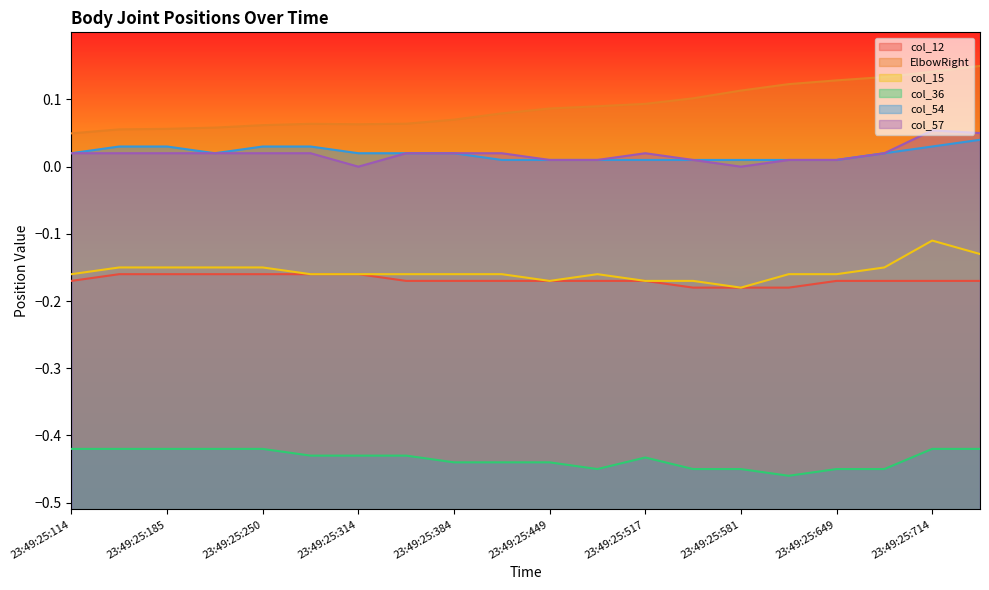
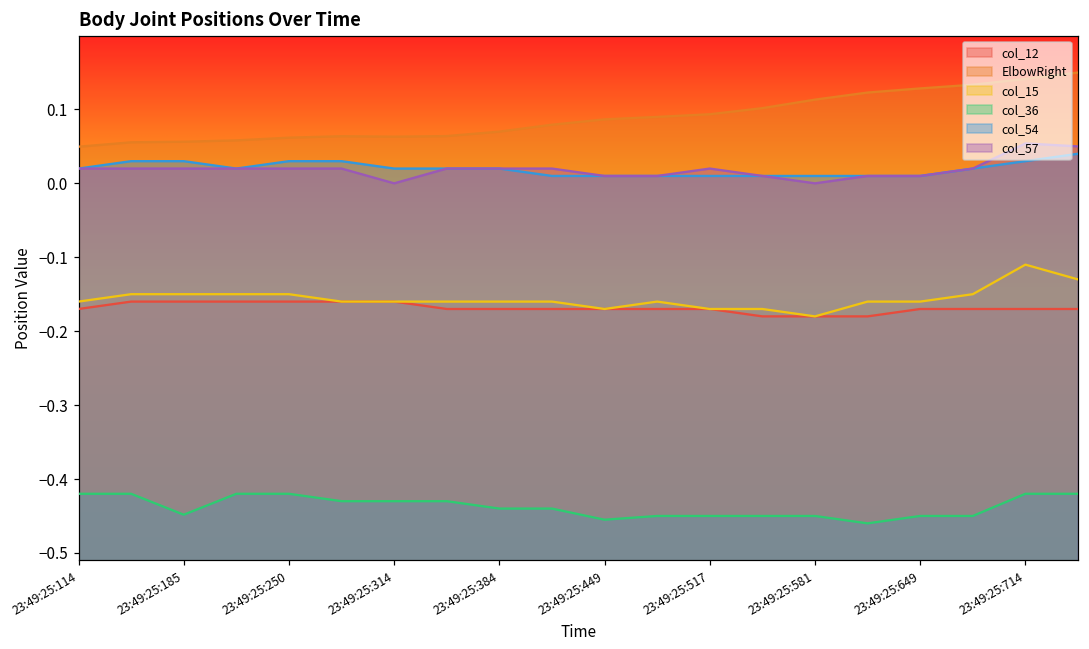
col_36, 23:49:25:185: -0.42 -> -0.45
col_36, 23:49:25:449: -0.44 -> -0.46
col_36, 23:49:25:517: -0.43 -> -0.45
